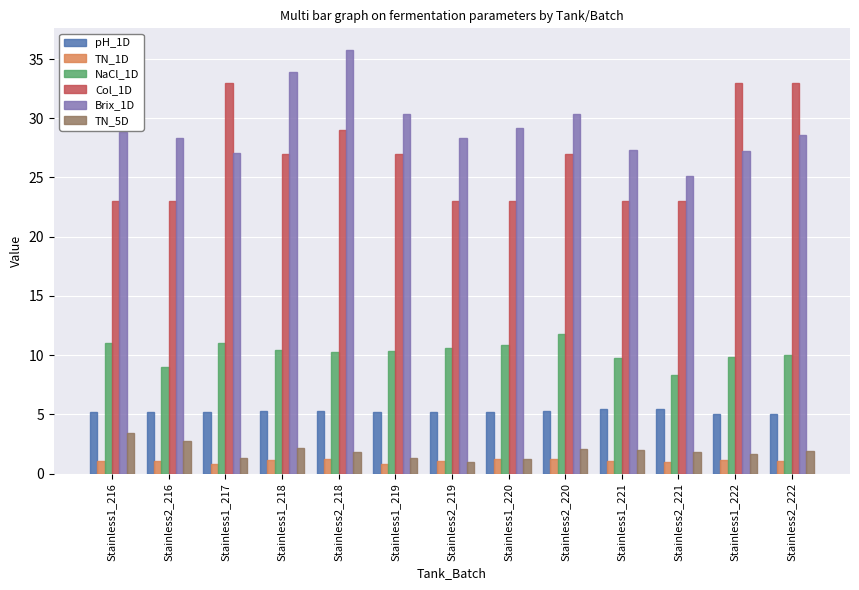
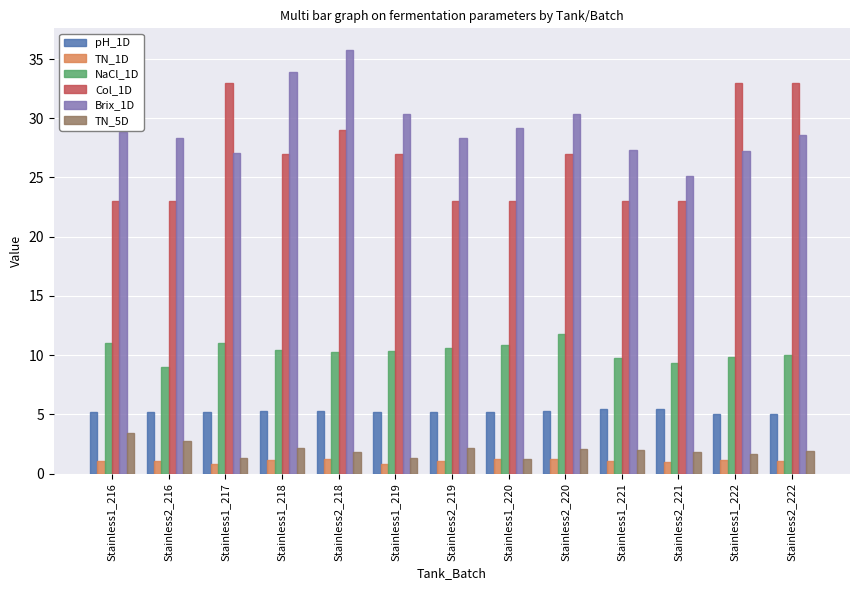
TN_5D, Stainless2_219: 1.0 -> 2.1
NaCl_1D, Stainless2_221: 8.3 -> 9.3
